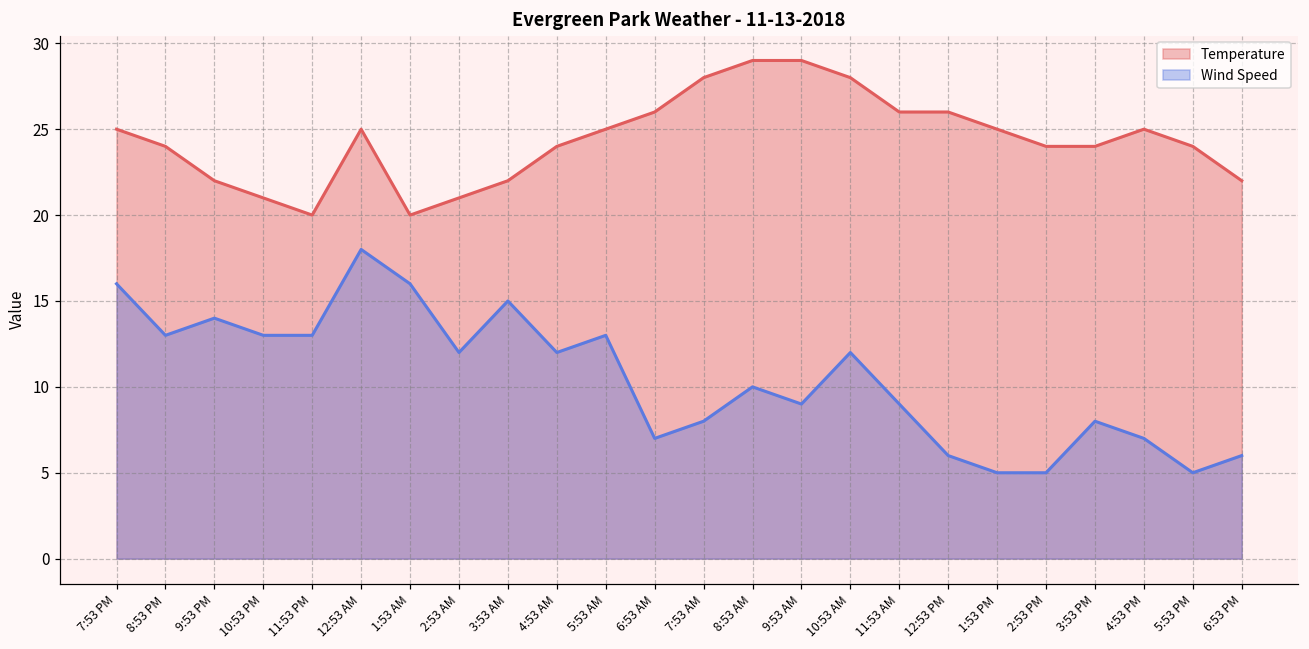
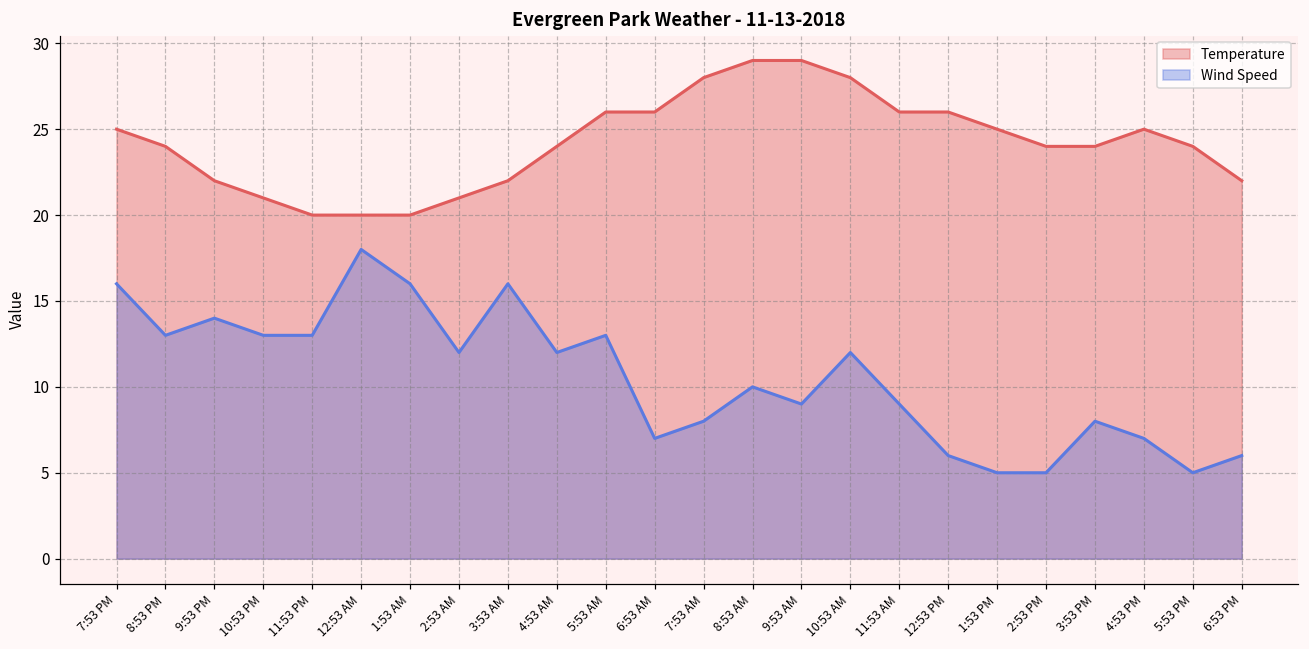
Temperature, 12:53 AM: 25 -> 20
Wind Speed, 3:53 AM: 15 -> 16
Temperature, 5:53 AM: 25 -> 26
